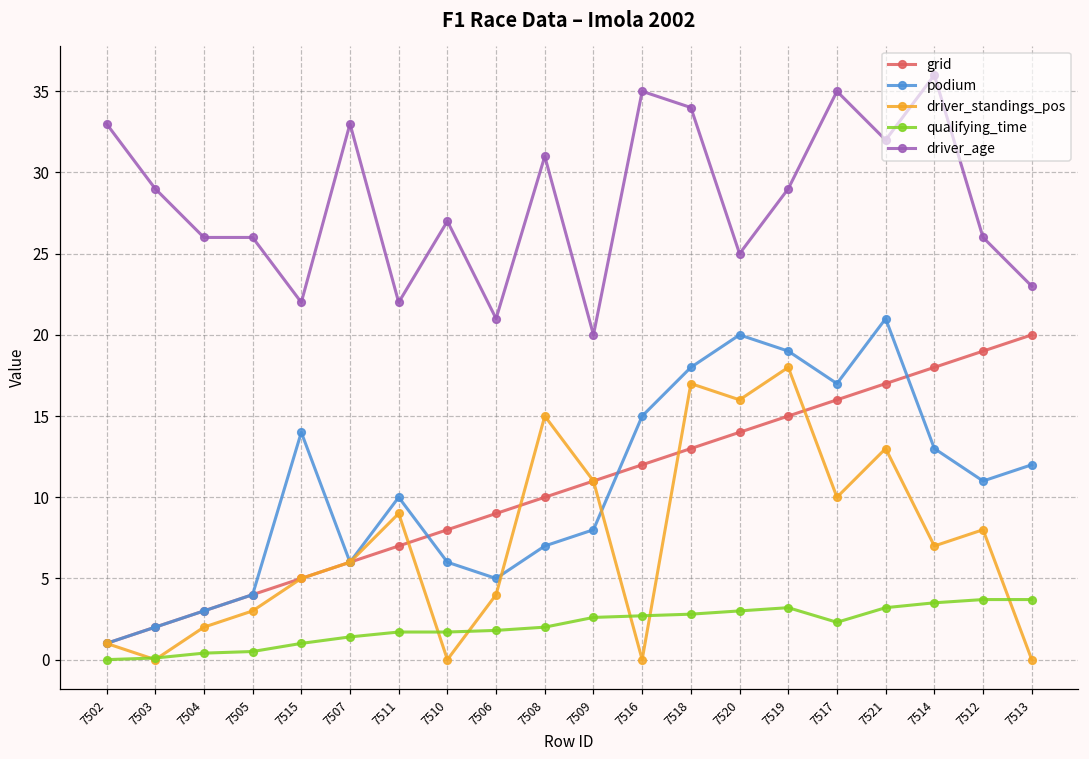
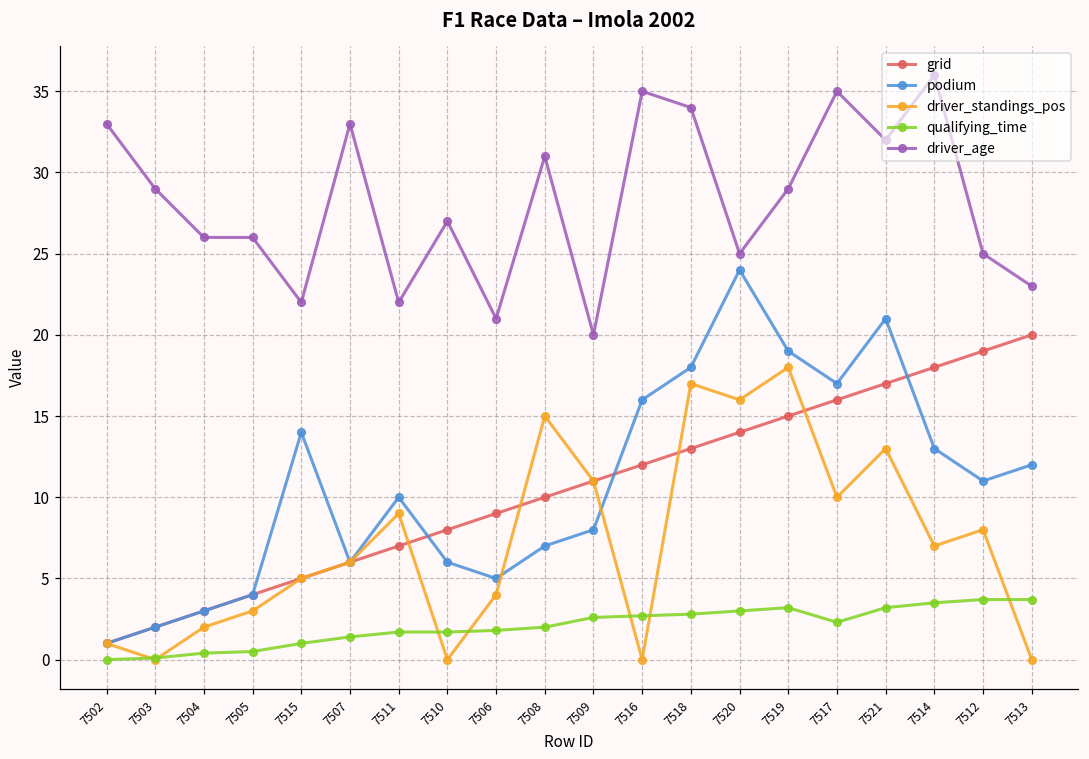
podium, 7516: 15 -> 16
podium, 7520: 20 -> 24
driver_age, 7512: 26 -> 25
